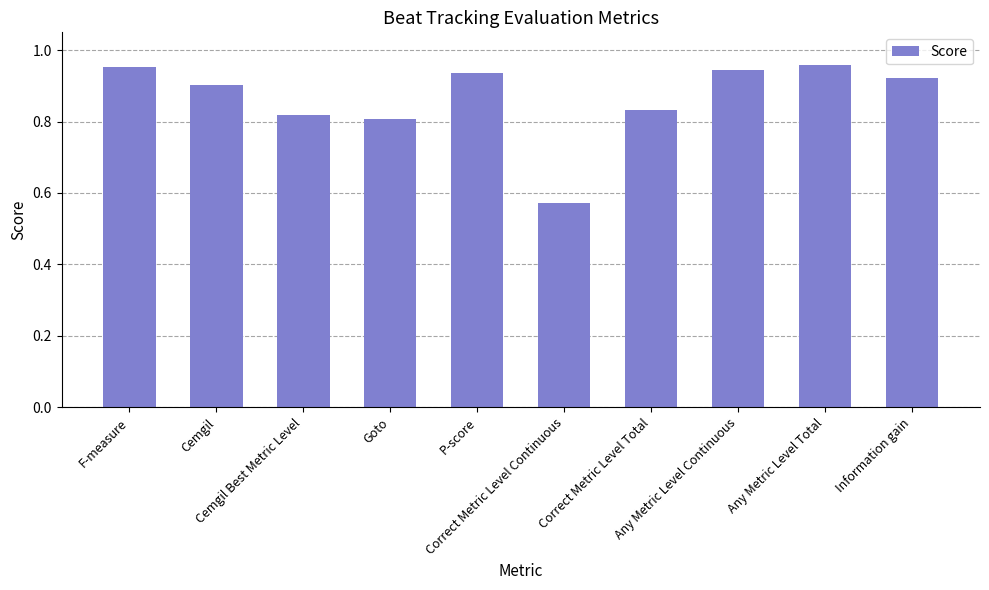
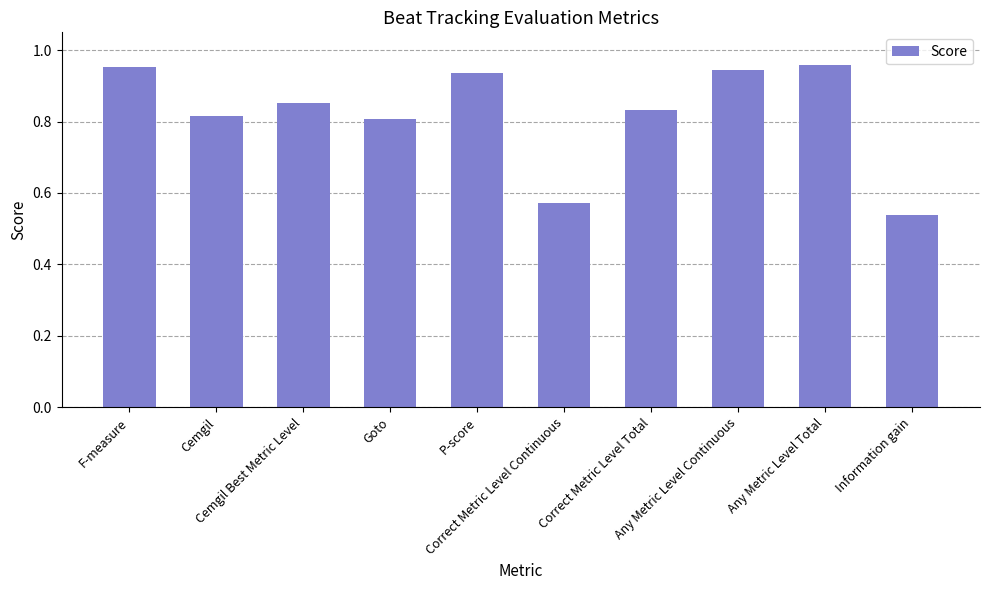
Cemgil: 0.90 -> 0.82
Cemgil Best Metric Level: 0.82 -> 0.85
Information gain: 0.92 -> 0.54
